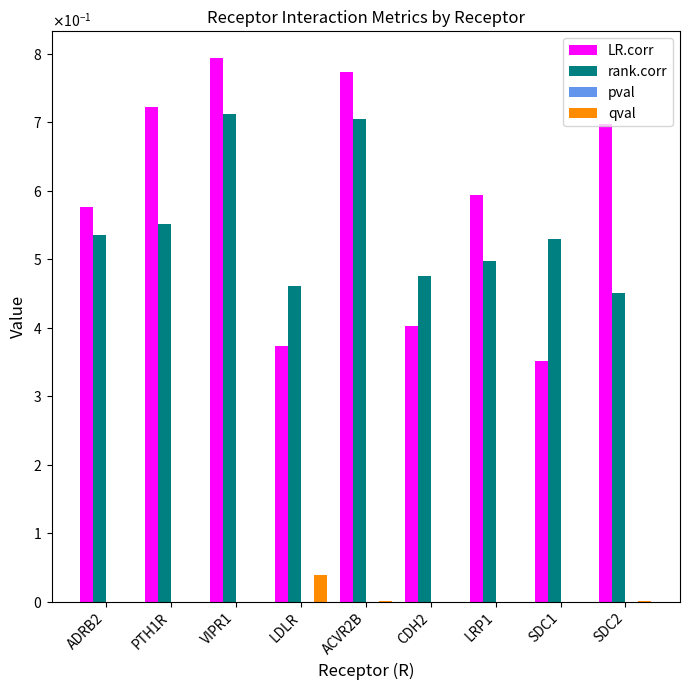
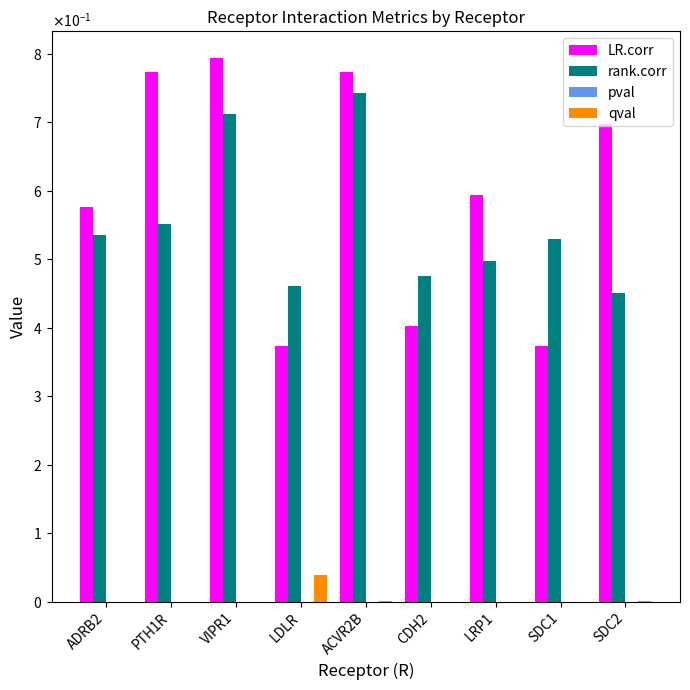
LR.corr, PTH1R: 0.72 -> 0.77
rank.corr, ACVR2B: 0.70 -> 0.74
LR.corr, SDC1: 0.35 -> 0.37
